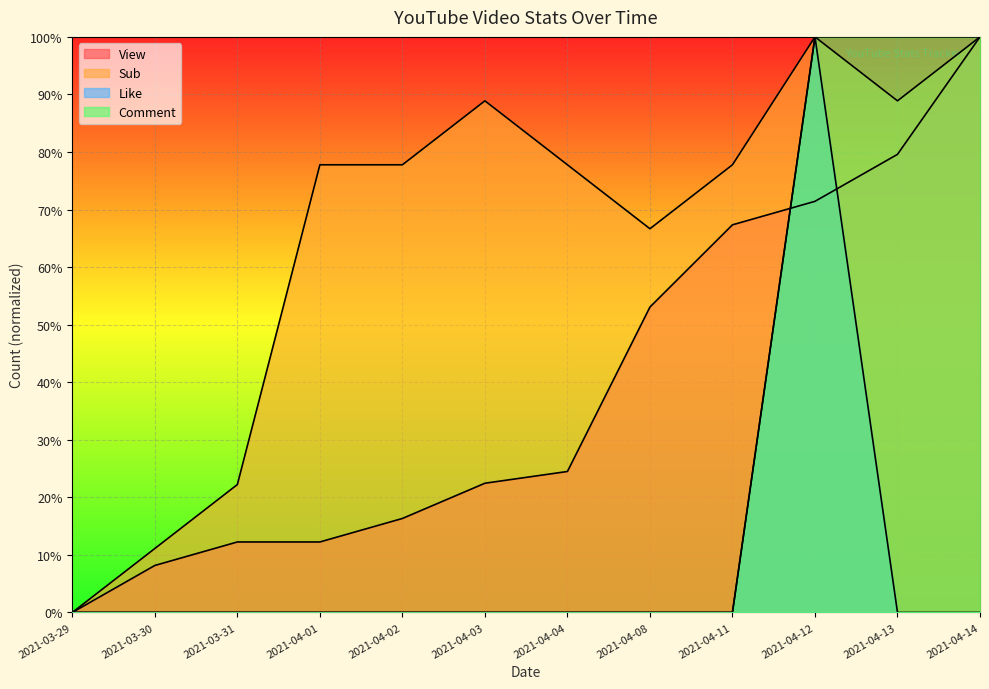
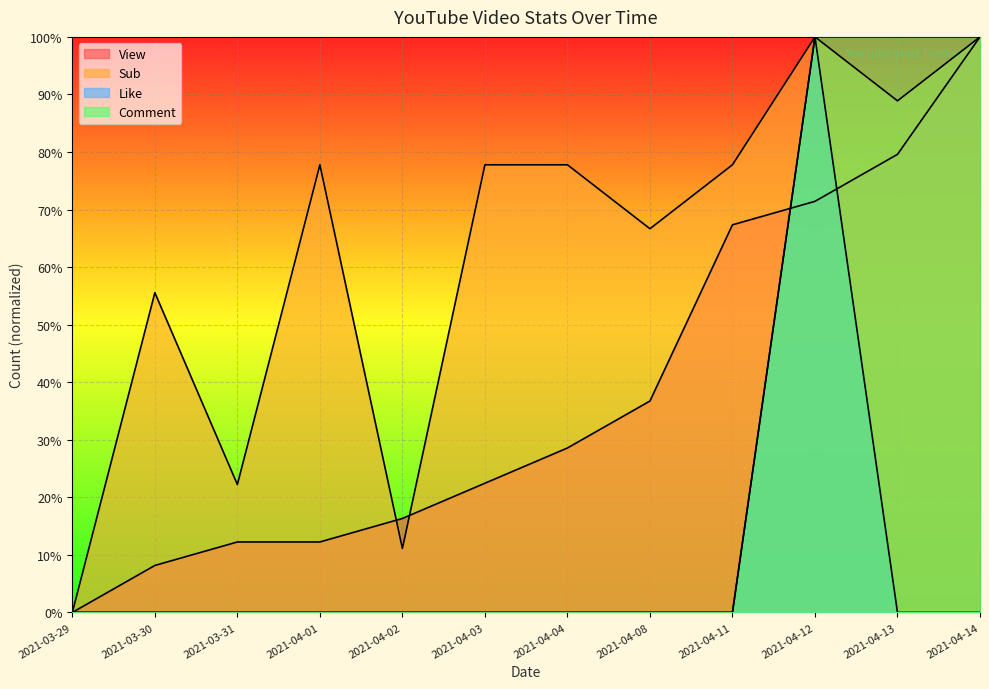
Sub, 2021-03-30: 11% -> 56%
Sub, 2021-04-02: 78% -> 11%
Sub, 2021-04-03: 89% -> 78%
View, 2021-04-04: 24% -> 29%
View, 2021-04-08: 53% -> 37%
